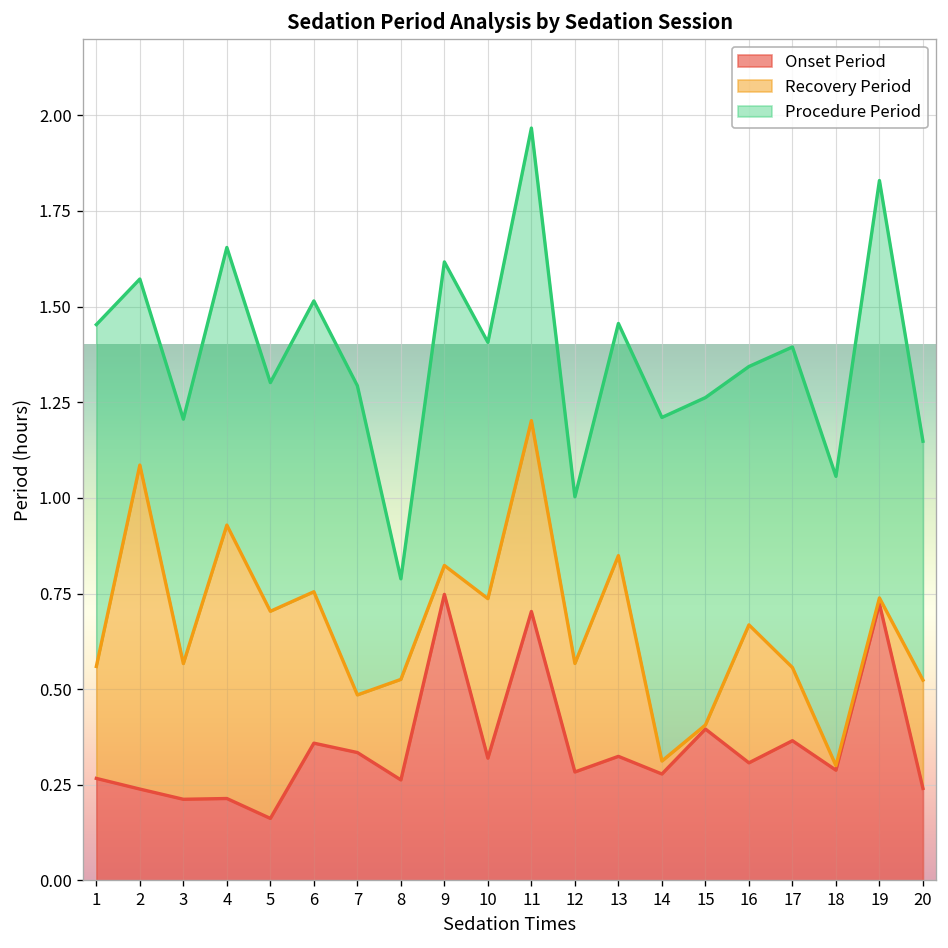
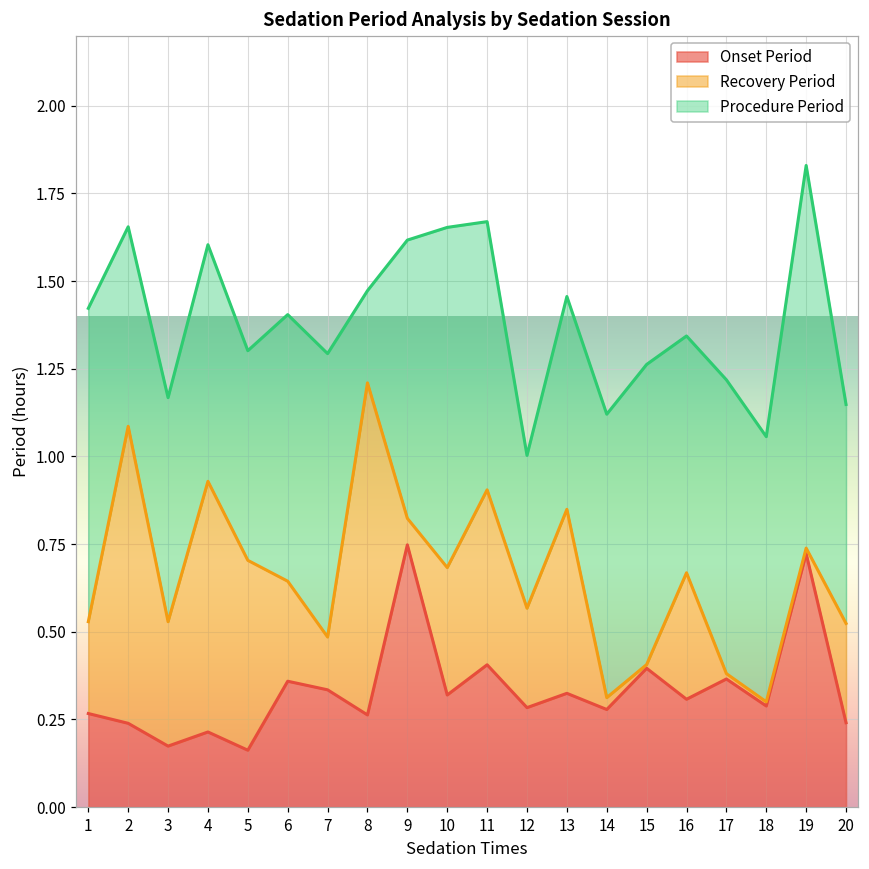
Recovery Period, 1: 0.29 -> 0.26
Procedure Period, 2: 0.49 -> 0.57
Onset Period, 3: 0.21 -> 0.17
Procedure Period, 4: 0.73 -> 0.67
Recovery Period, 6: 0.40 -> 0.29
Recovery Period, 8: 0.26 -> 0.95
Recovery Period, 10: 0.42 -> 0.36
Procedure Period, 10: 0.67 -> 0.97
Onset Period, 11: 0.70 -> 0.41
Procedure Period, 14: 0.90 -> 0.81
Recovery Period, 17: 0.19 -> 0.02
